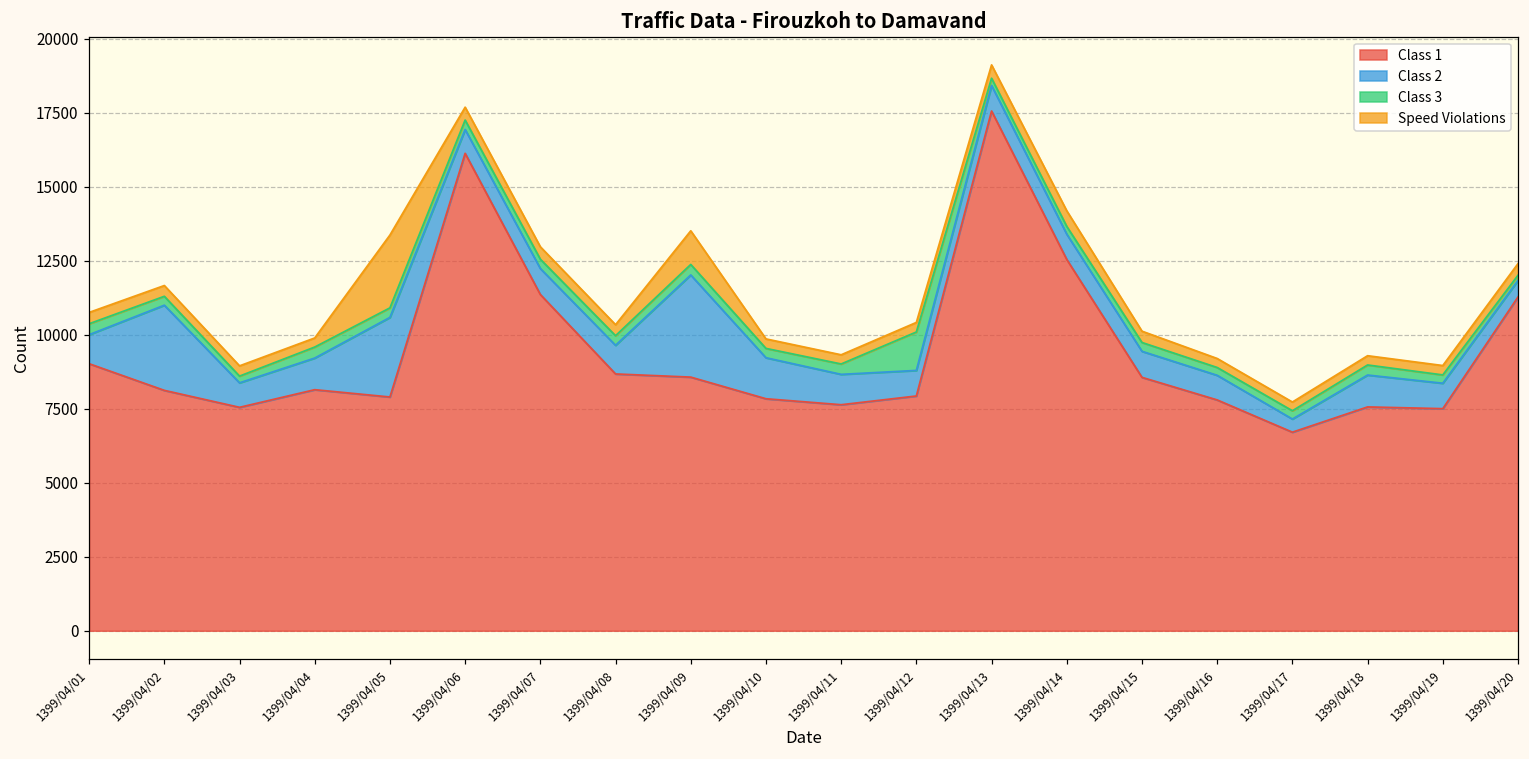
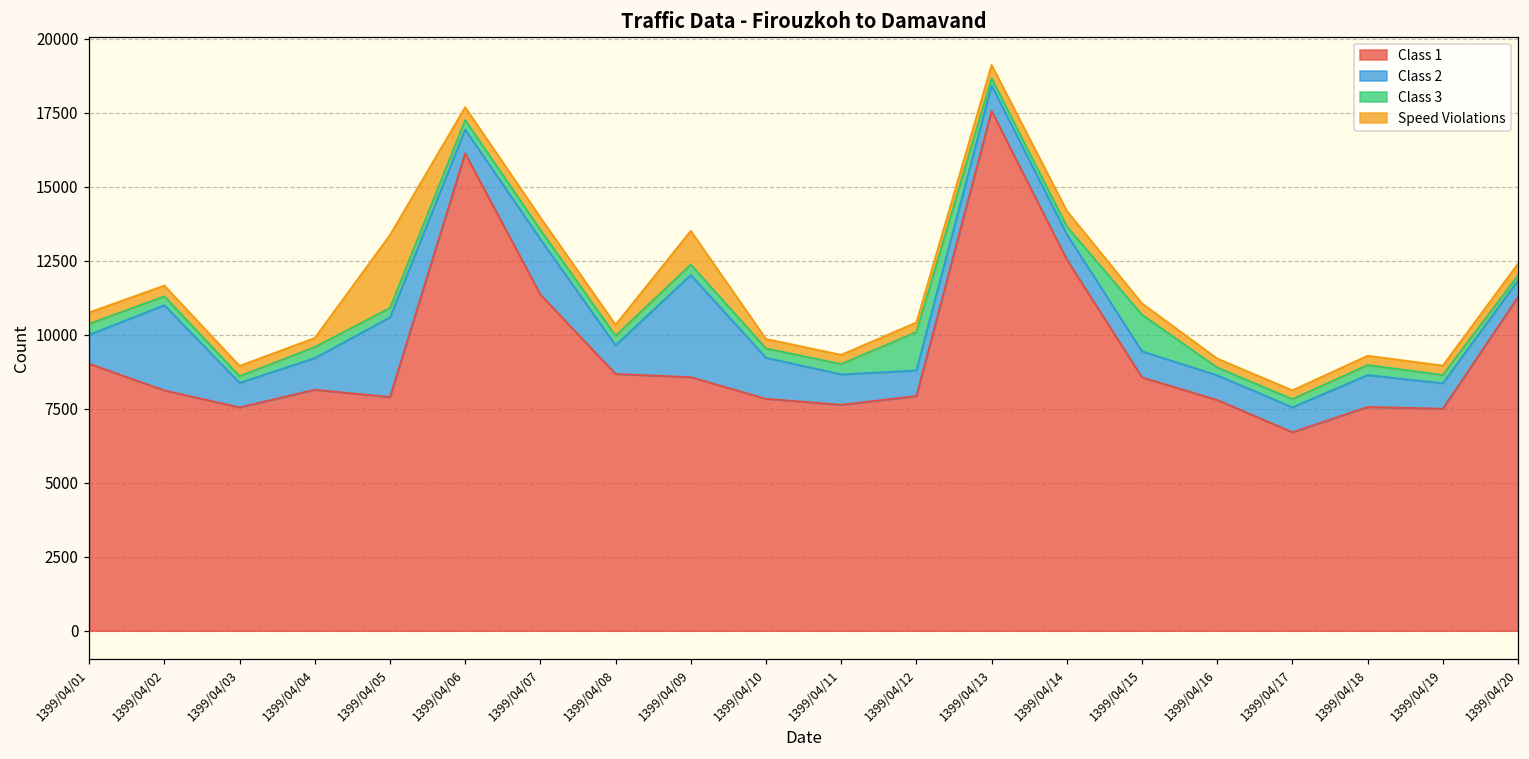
Class 2, 1399/04/07: 900 -> 1900
Class 3, 1399/04/15: 300 -> 1200
Class 2, 1399/04/17: 400 -> 800
